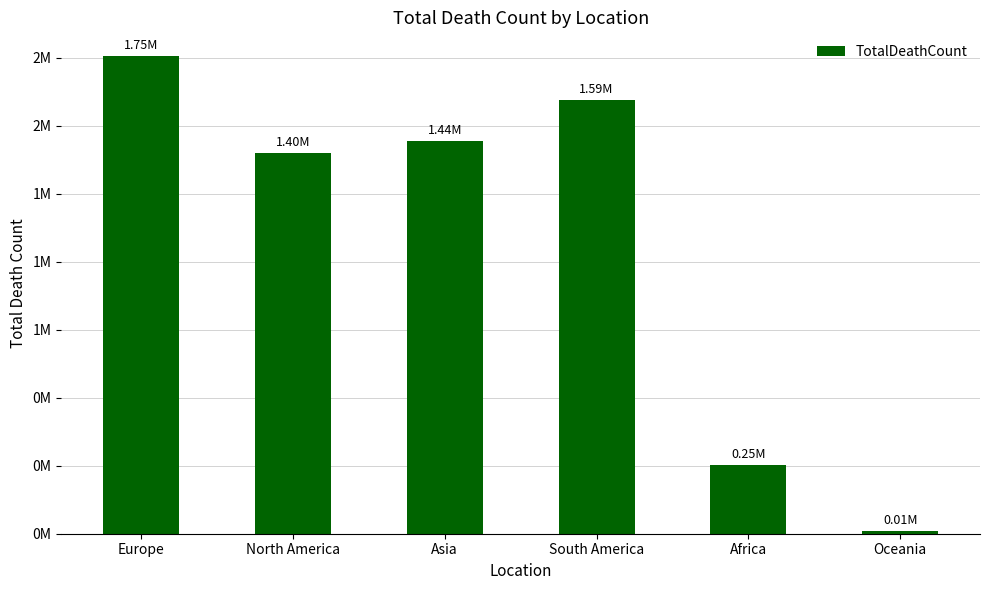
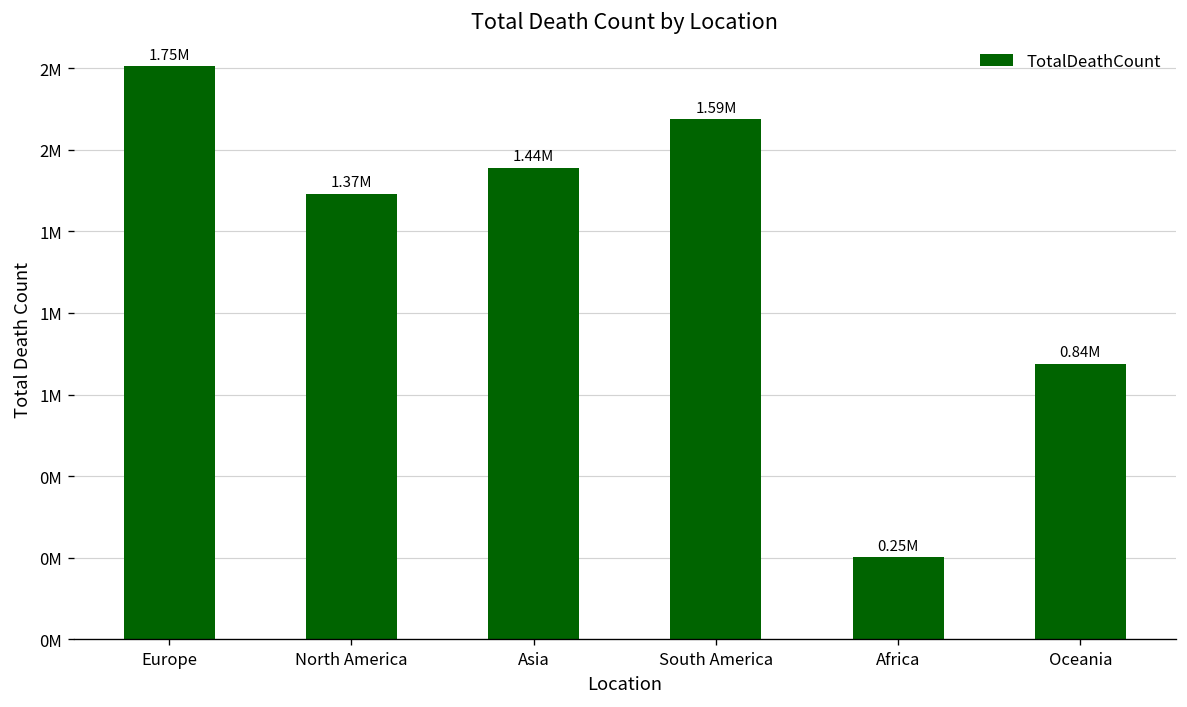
North America: 1.40M -> 1.37M
Oceania: 0.01M -> 0.84M
